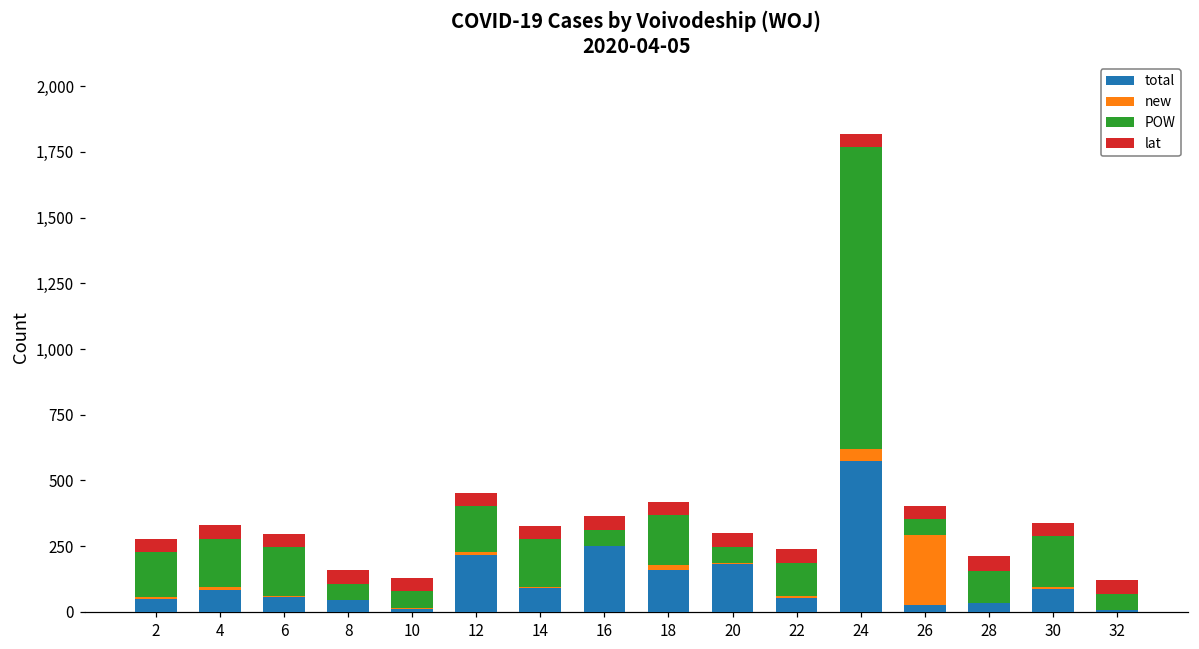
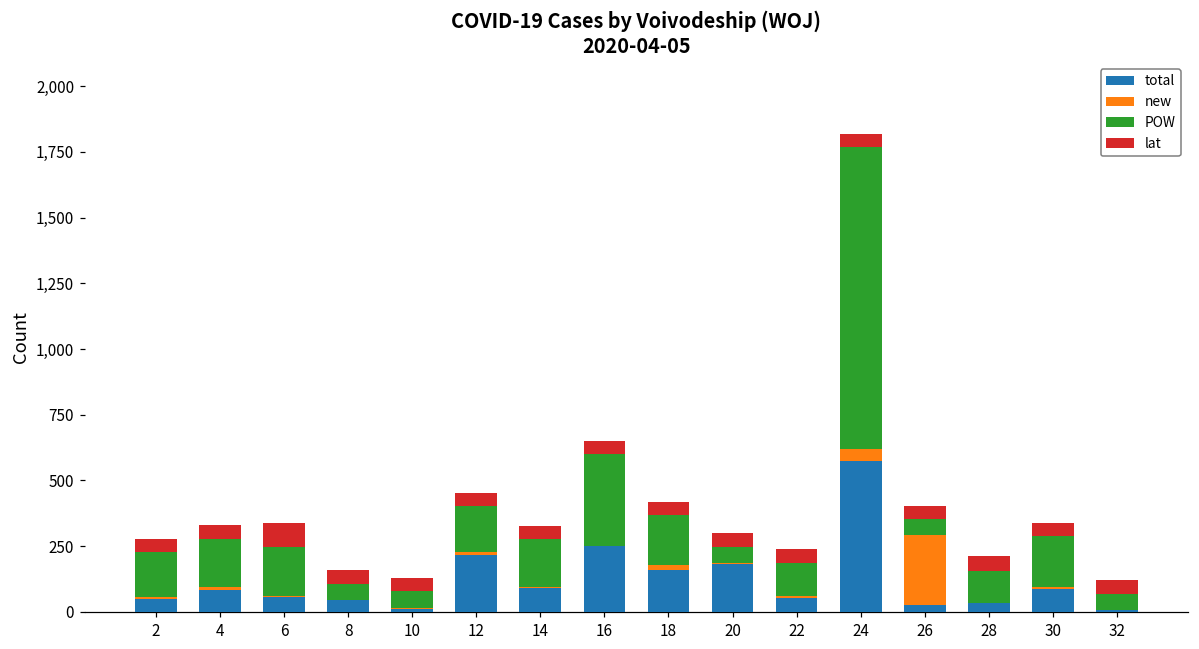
lat, 6: 50 -> 90
POW, 16: 60 -> 350
